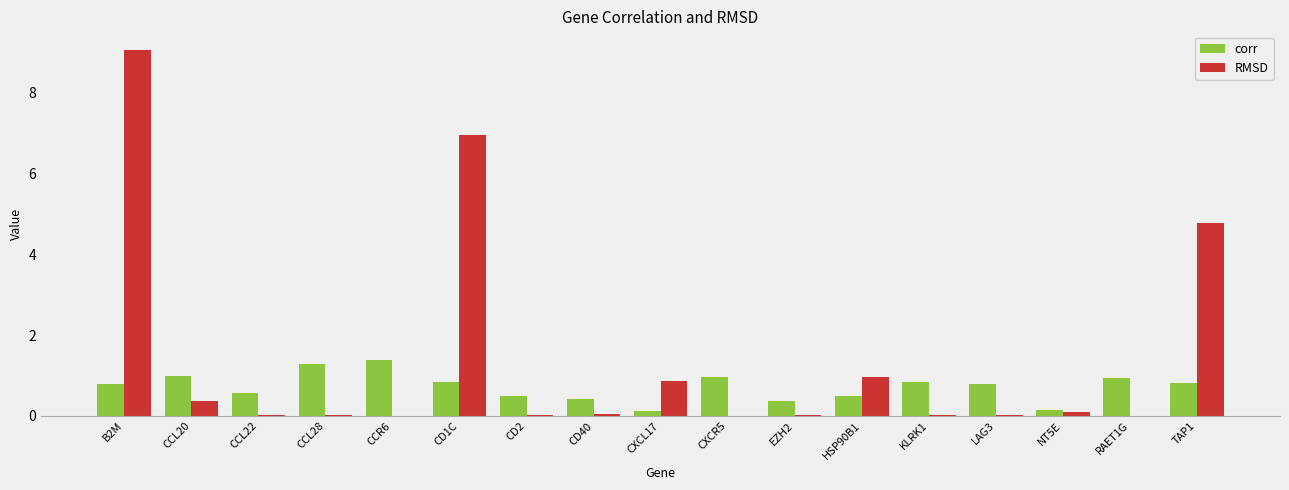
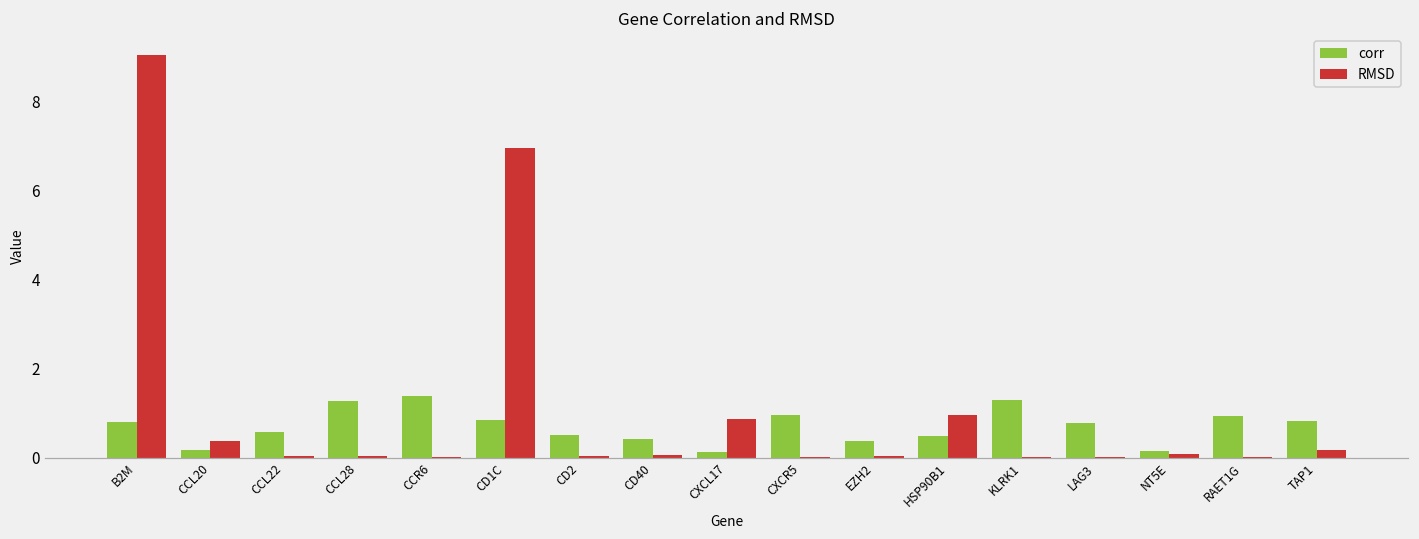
corr, CCL20: 1.0 -> 0.2
corr, KLRK1: 0.8 -> 1.3
RMSD, TAP1: 4.8 -> 0.2
